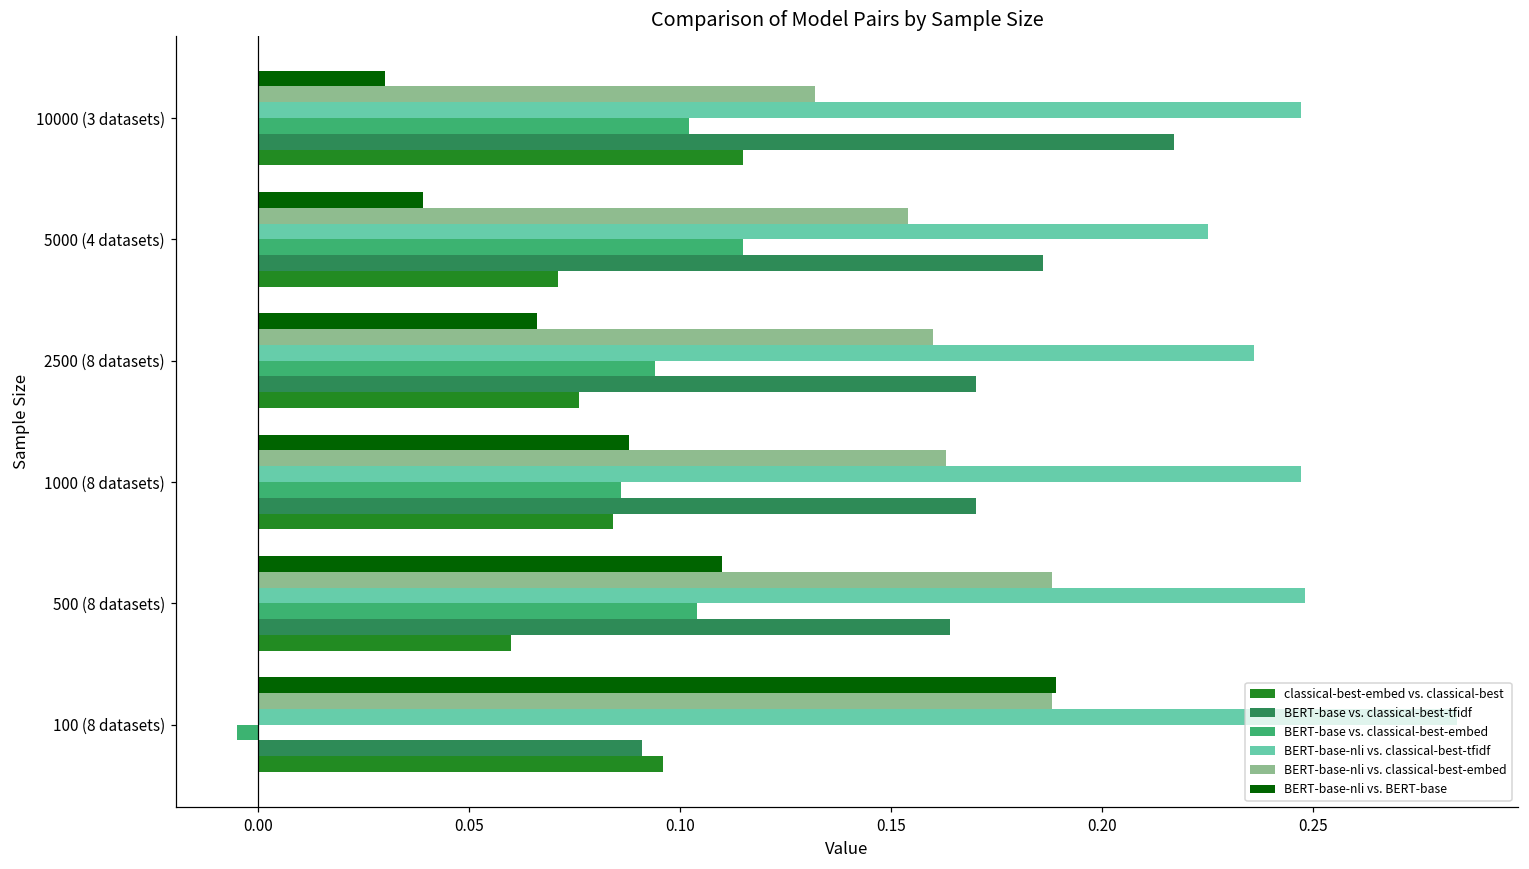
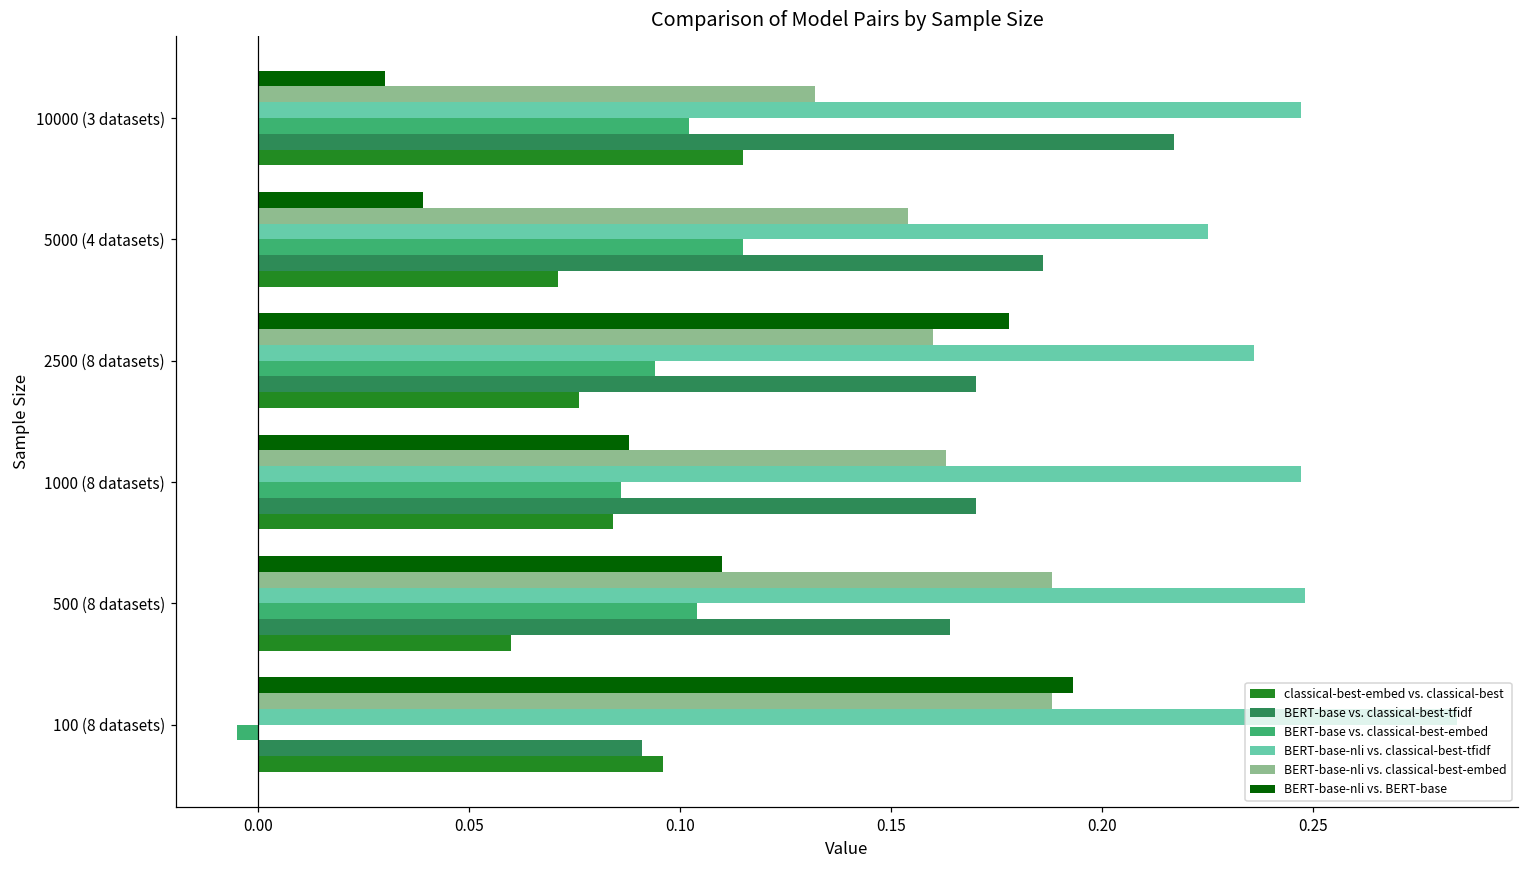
BERT-base-nli vs. BERT-base, 2500 (8 datasets): 0.066 -> 0.178
BERT-base-nli vs. BERT-base, 100 (8 datasets): 0.189 -> 0.193
